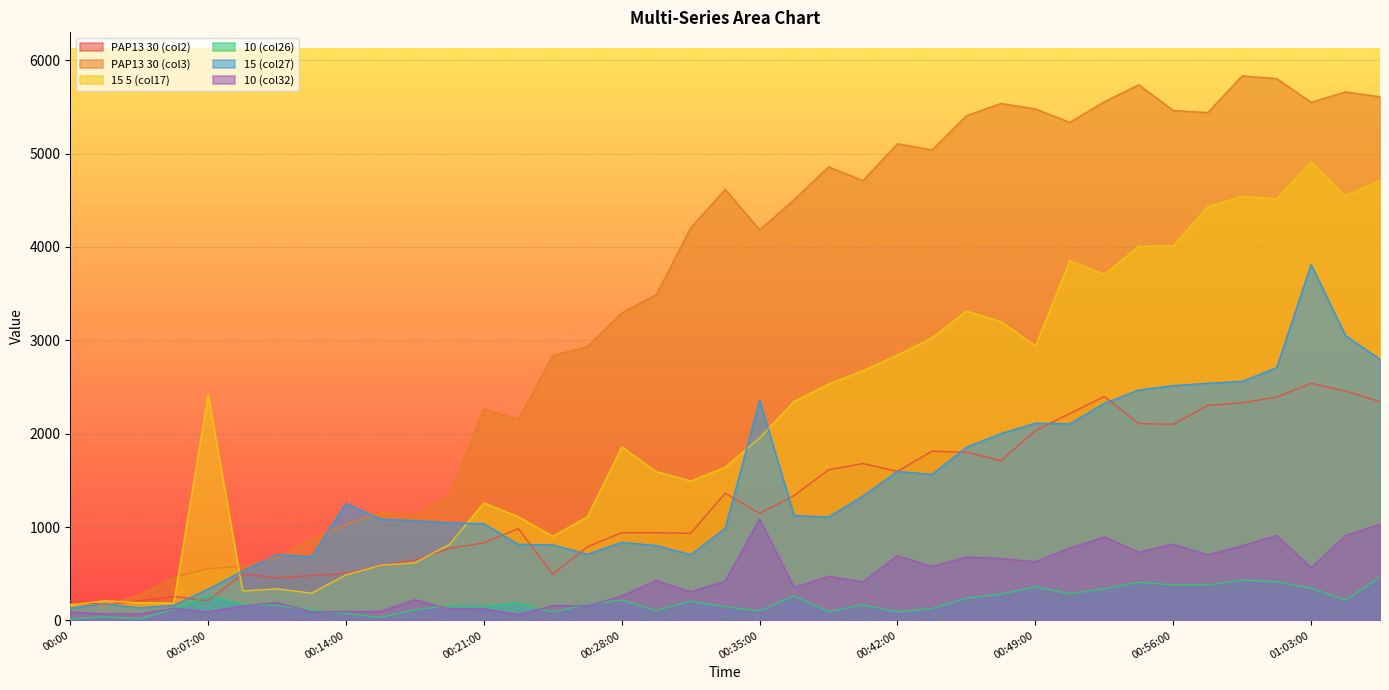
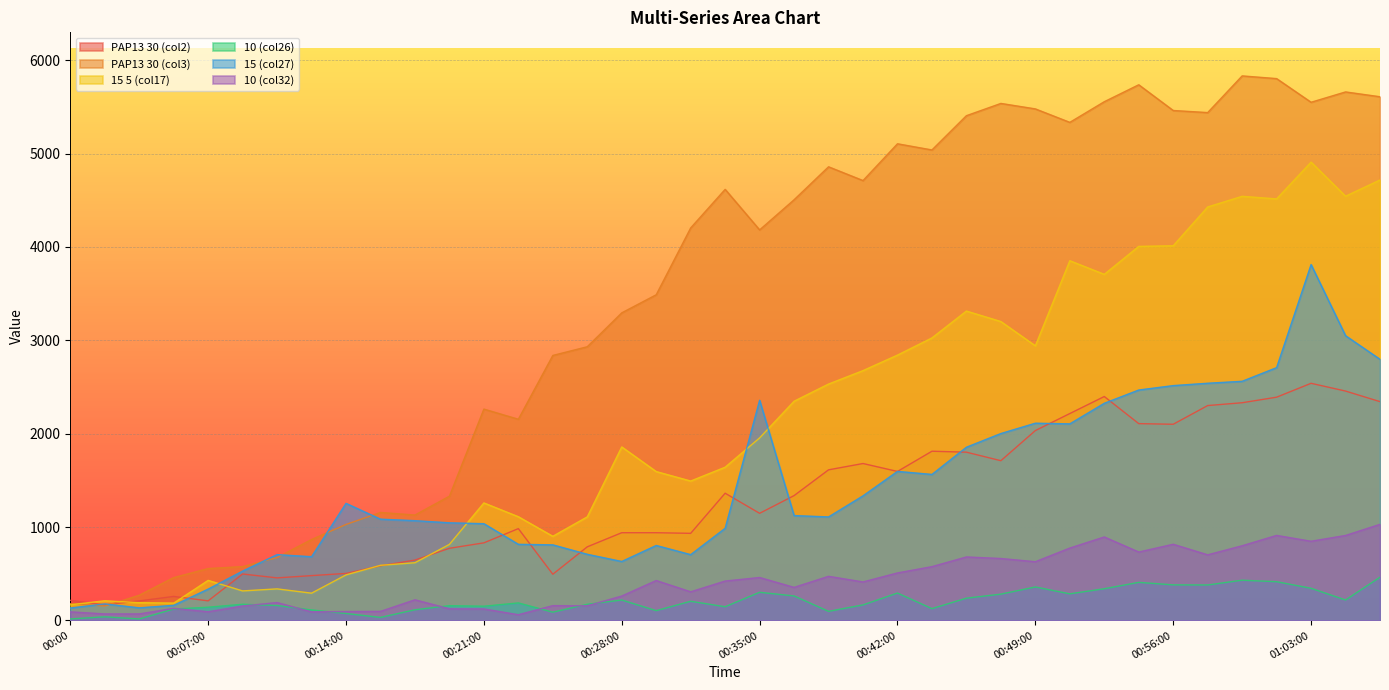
15 5 (col17), 00:07:00: 2400 -> 400
10 (col26), 00:07:00: 300 -> 100
15 (col27), 00:28:00: 800 -> 600
10 (col26), 00:35:00: 100 -> 300
10 (col32), 00:35:00: 1100 -> 500
10 (col26), 00:42:00: 100 -> 300
10 (col32), 00:42:00: 700 -> 500
10 (col32), 01:03:00: 600 -> 800
